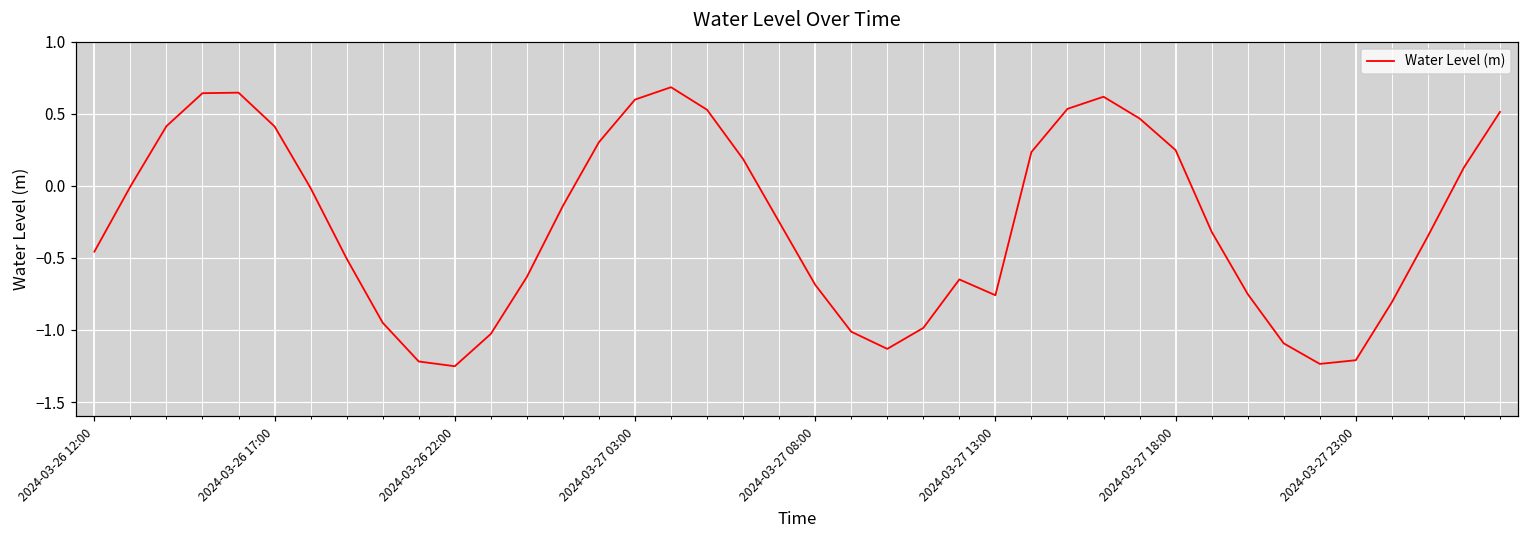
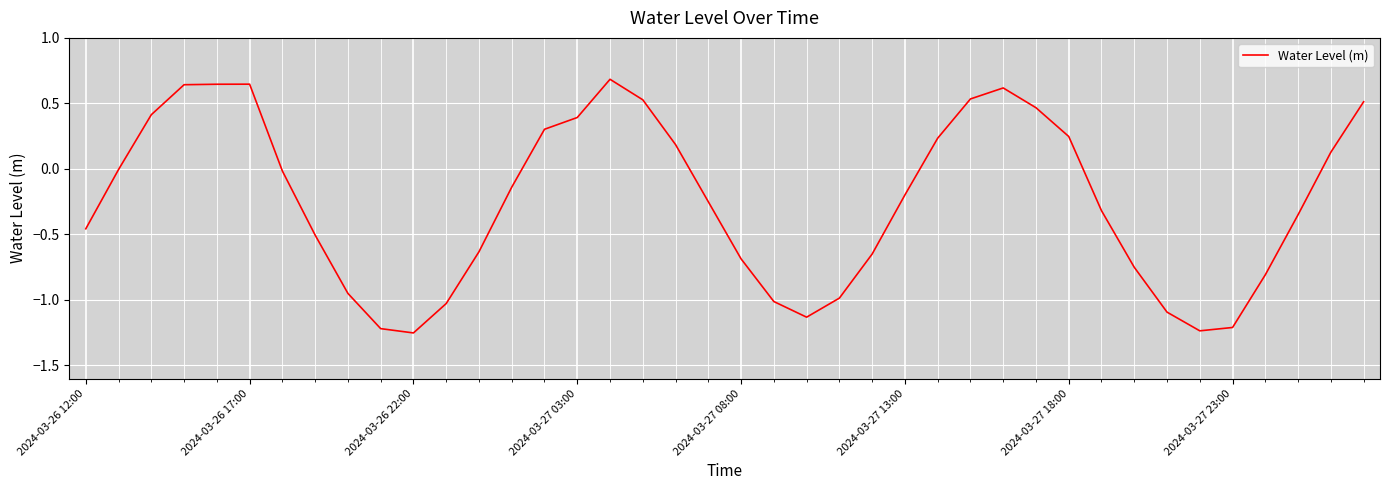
2024-03-26 17:00: 0.41 -> 0.65
2024-03-27 03:00: 0.60 -> 0.39
2024-03-27 13:00: -0.76 -> -0.20
